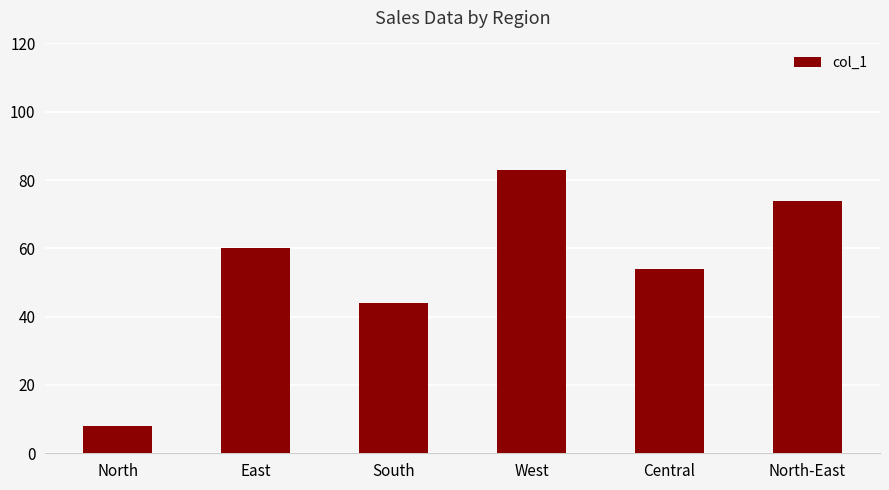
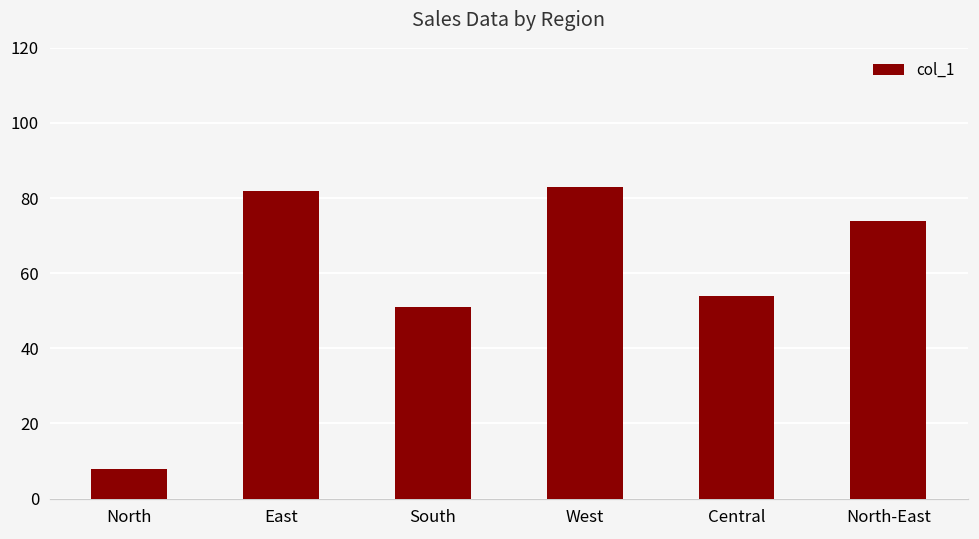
East: 60 -> 82
South: 44 -> 51
